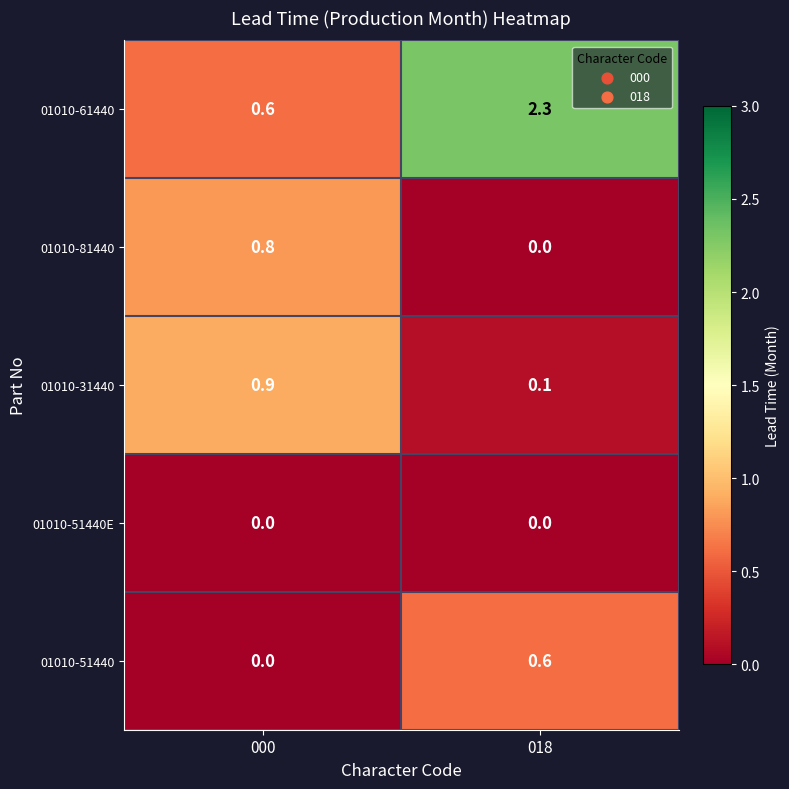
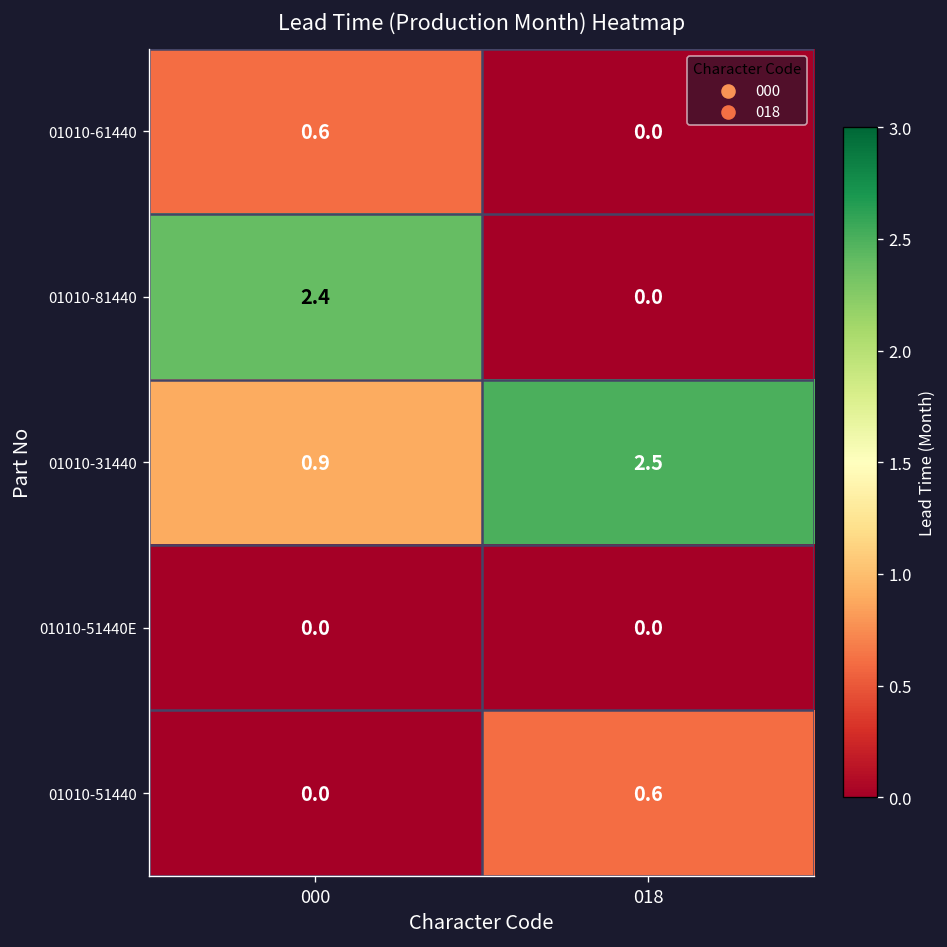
01010-61440, 018: 2.3 -> 0.0
01010-81440, 000: 0.8 -> 2.4
01010-31440, 018: 0.1 -> 2.5
